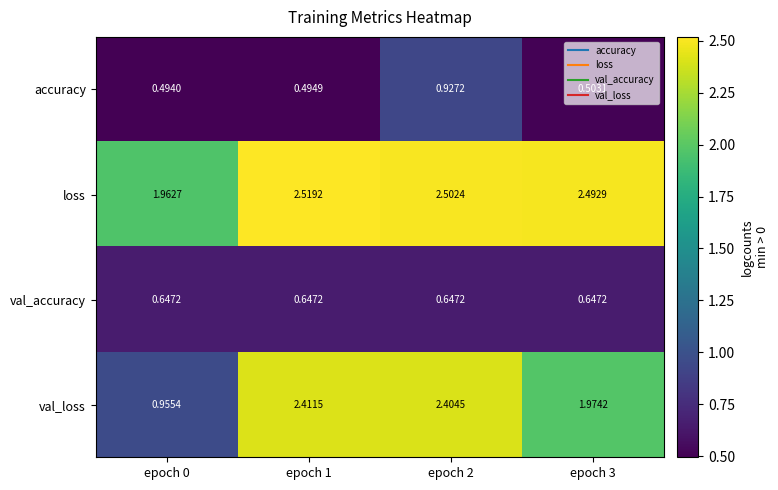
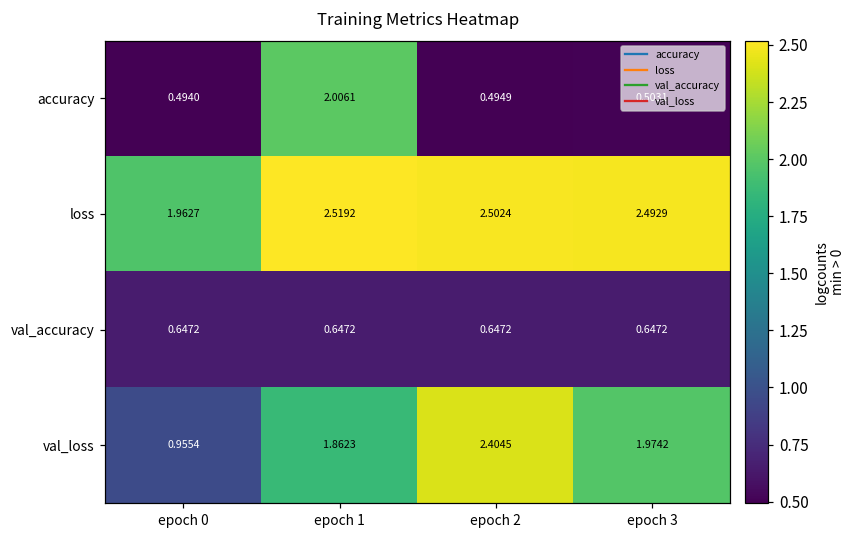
accuracy, epoch 1: 0.4949 -> 2.0061
accuracy, epoch 2: 0.9272 -> 0.4949
val_loss, epoch 1: 2.4115 -> 1.8623
